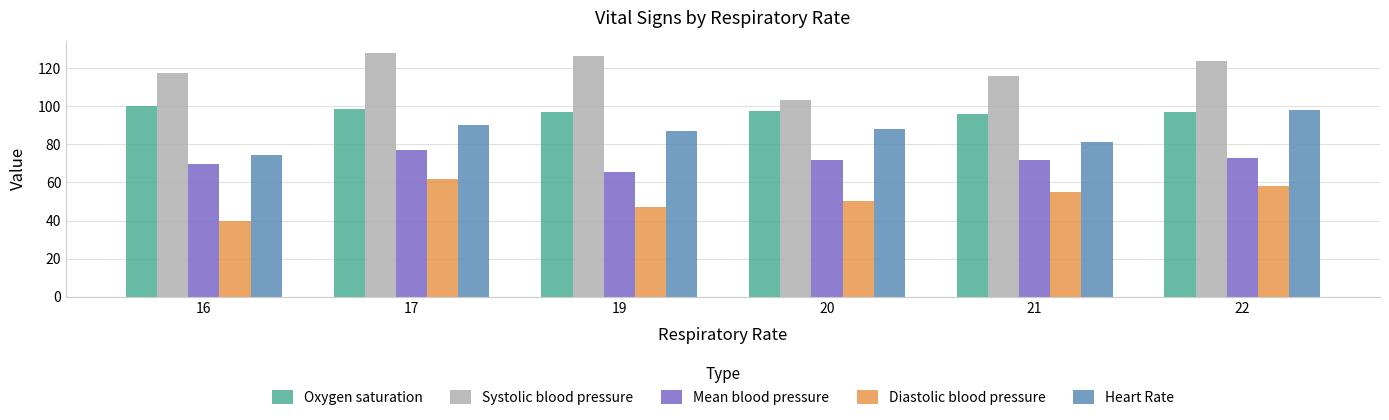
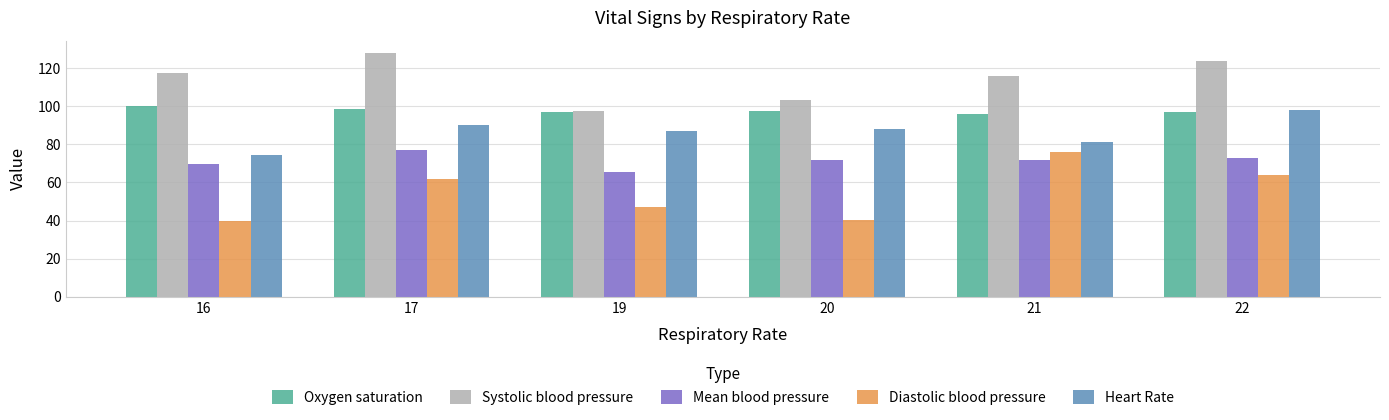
Systolic blood pressure, 19: 126 -> 97
Diastolic blood pressure, 20: 50 -> 41
Diastolic blood pressure, 21: 55 -> 76
Diastolic blood pressure, 22: 58 -> 64
